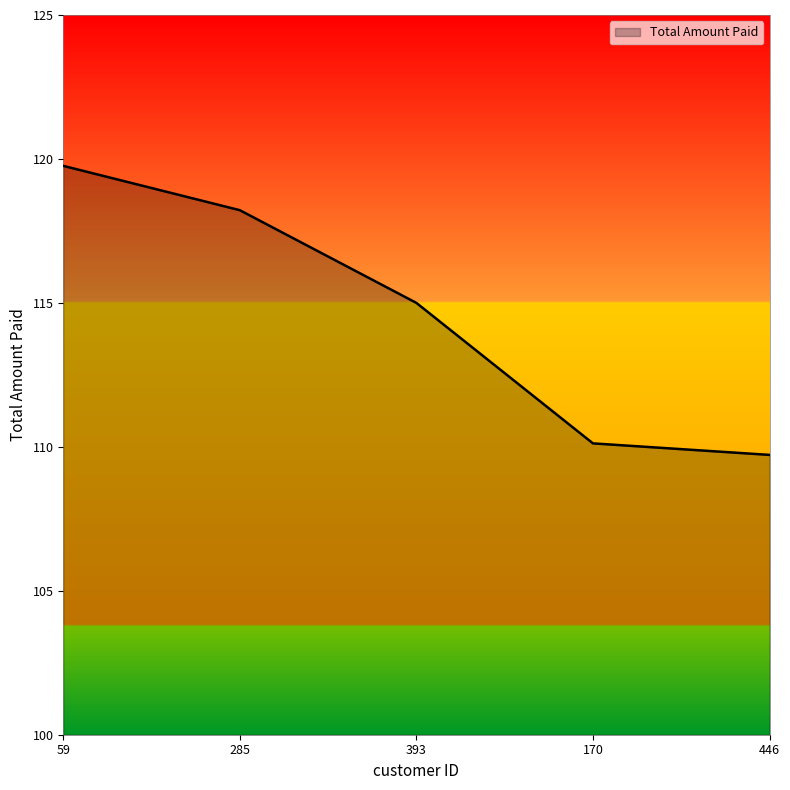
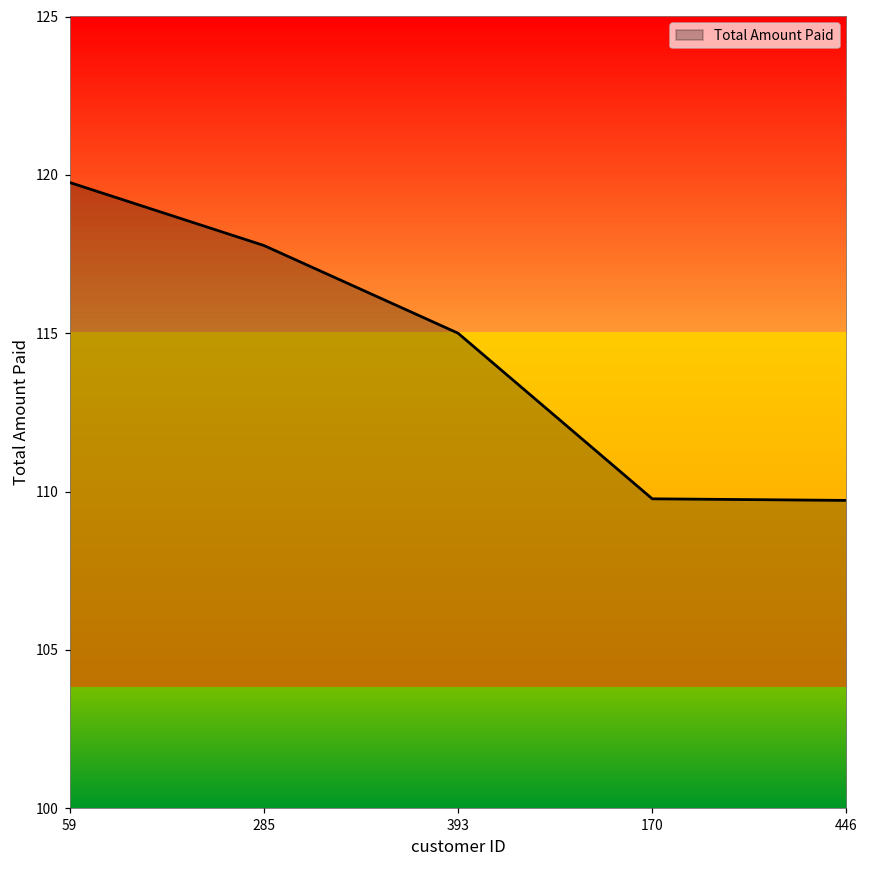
285: 118.2 -> 117.8
170: 110.1 -> 109.8
